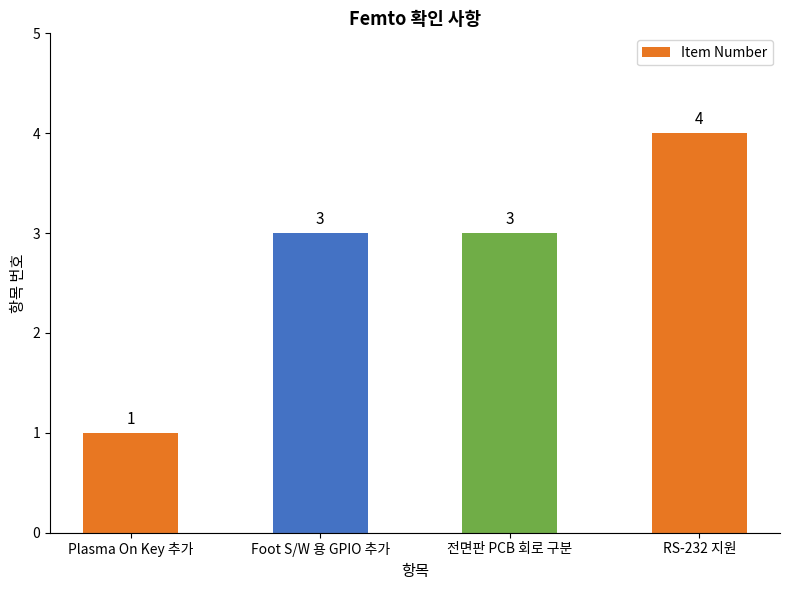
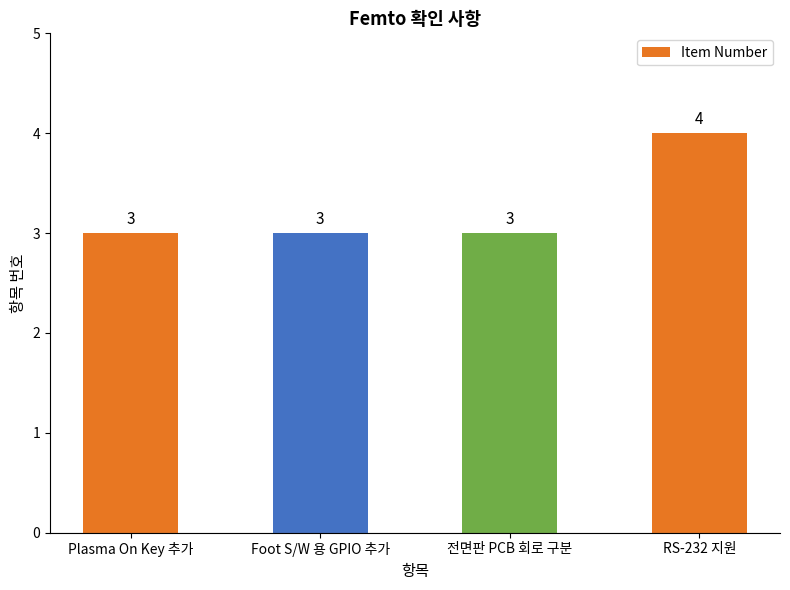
Plasma On Key 추가: 1 -> 3
